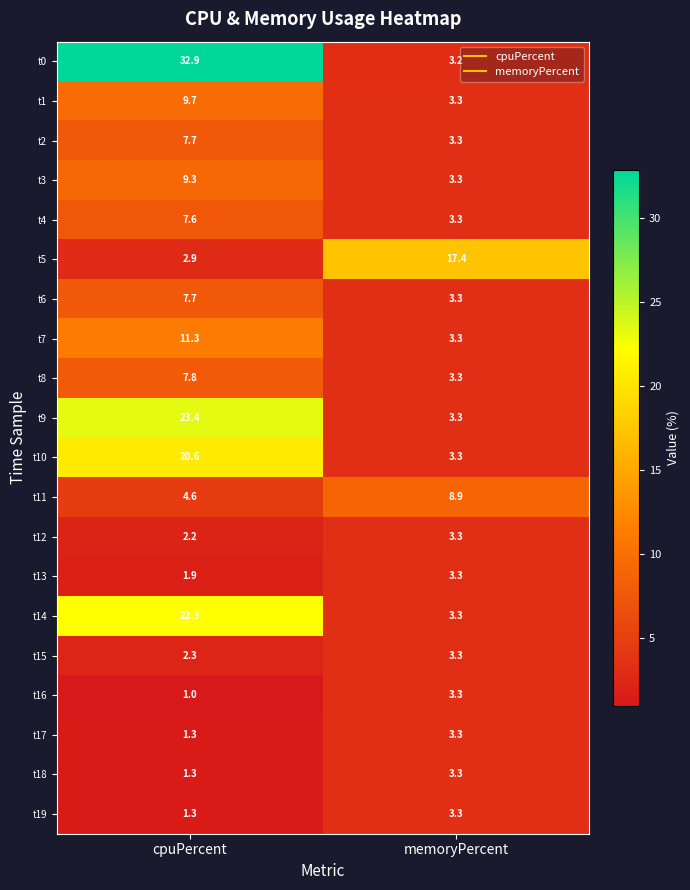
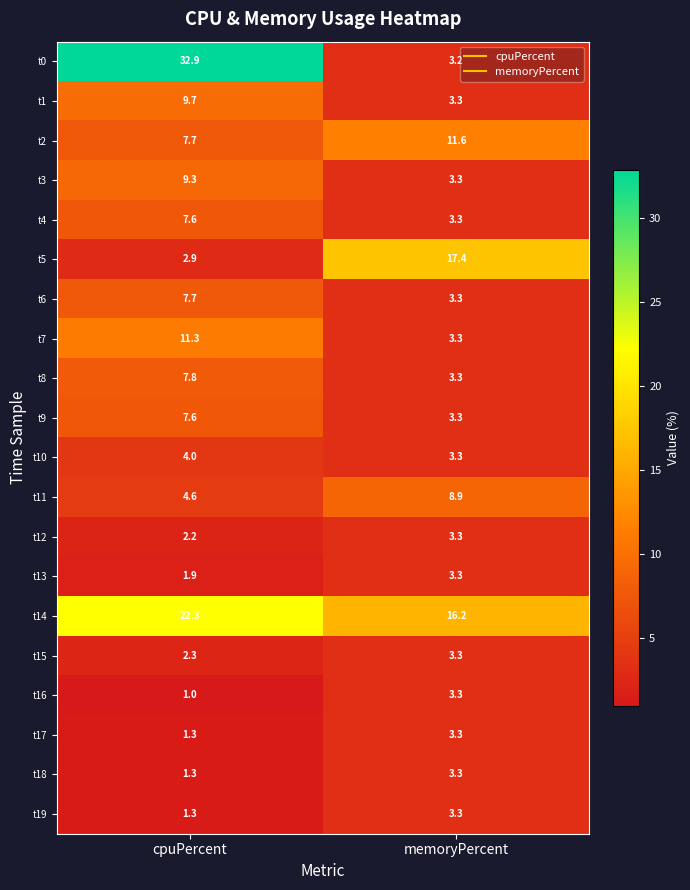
t2, memoryPercent: 3.3 -> 11.6
t9, cpuPercent: 23.4 -> 7.6
t10, cpuPercent: 20.6 -> 4.0
t14, memoryPercent: 3.3 -> 16.2
